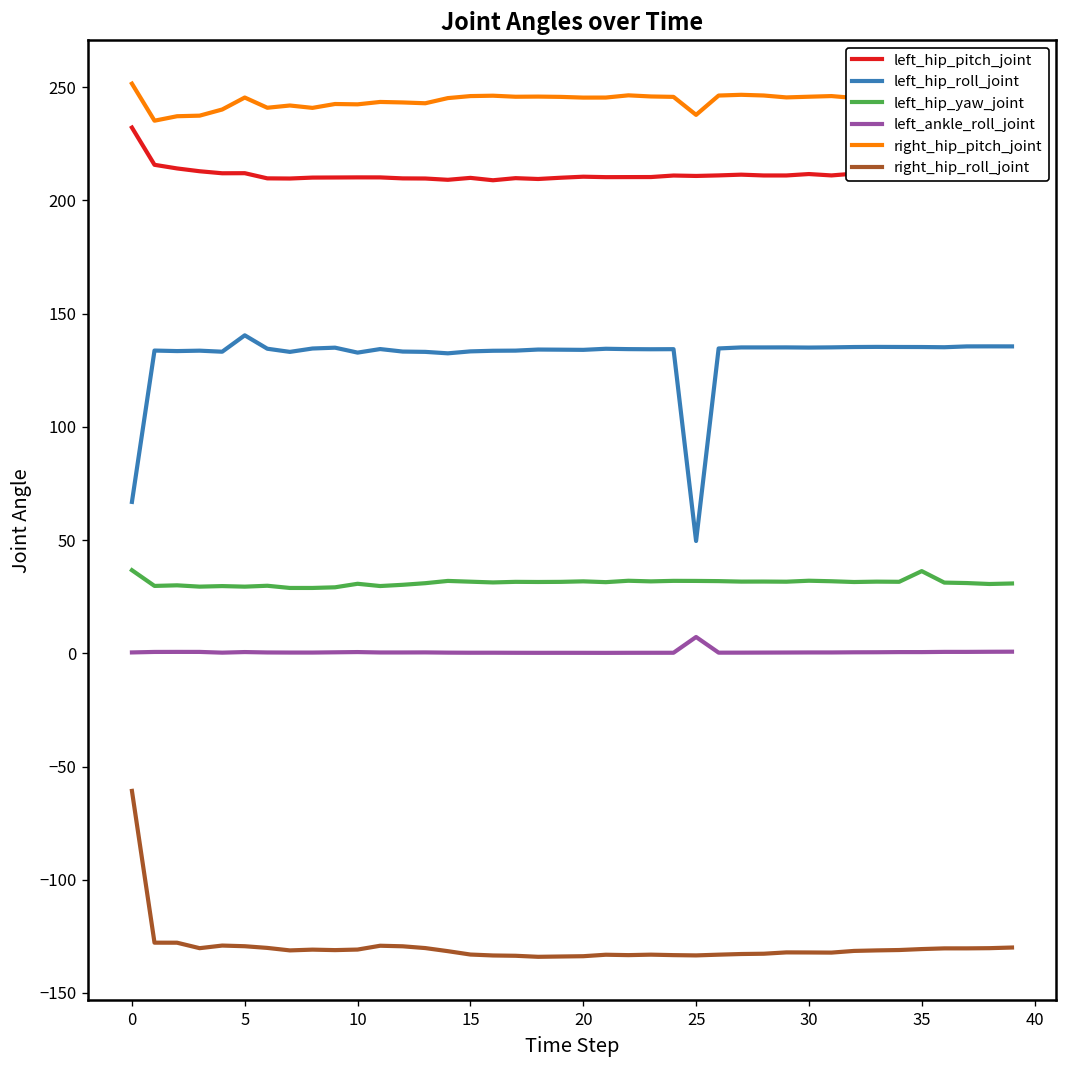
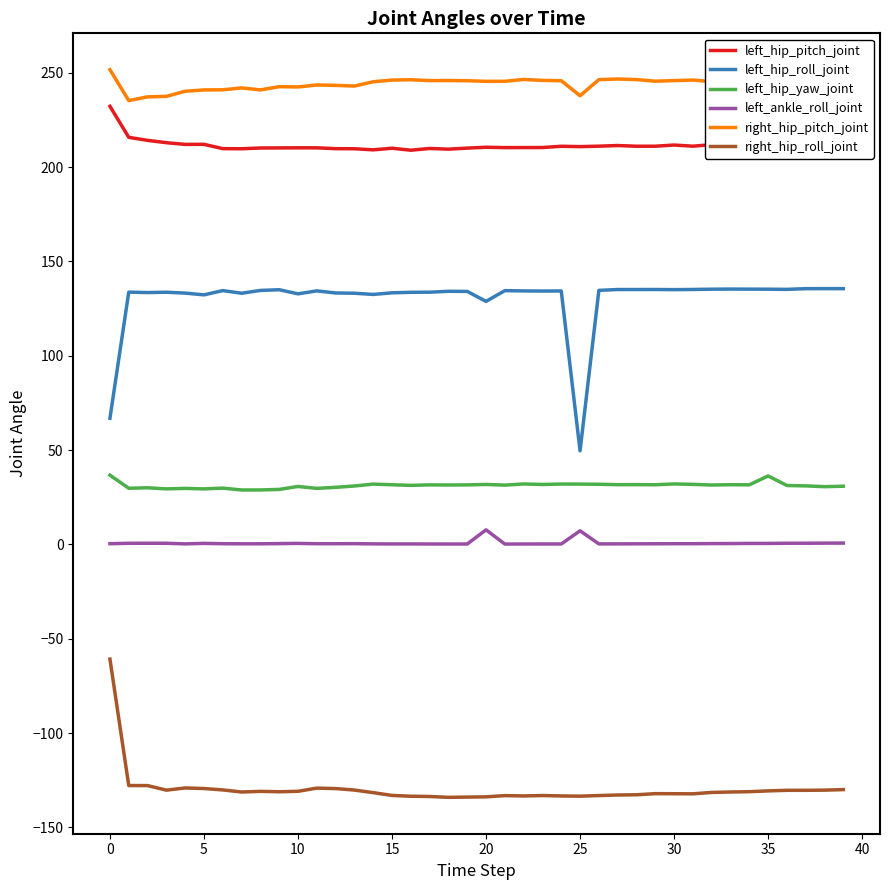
left_hip_roll_joint, 5: 140 -> 132
right_hip_pitch_joint, 5: 245 -> 241
left_hip_roll_joint, 20: 134 -> 129
left_ankle_roll_joint, 20: 0 -> 8
